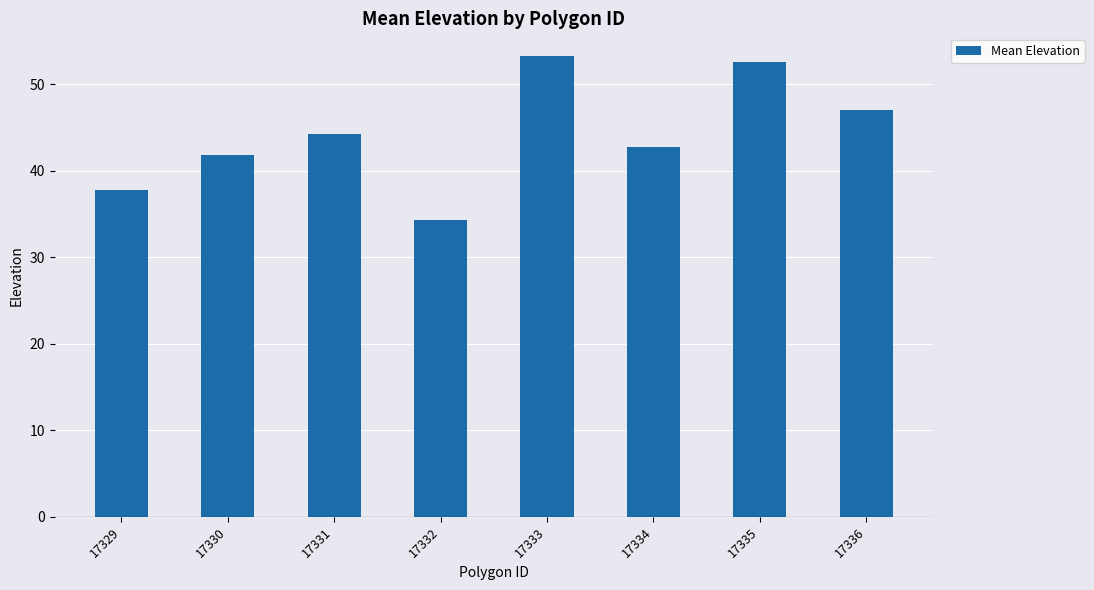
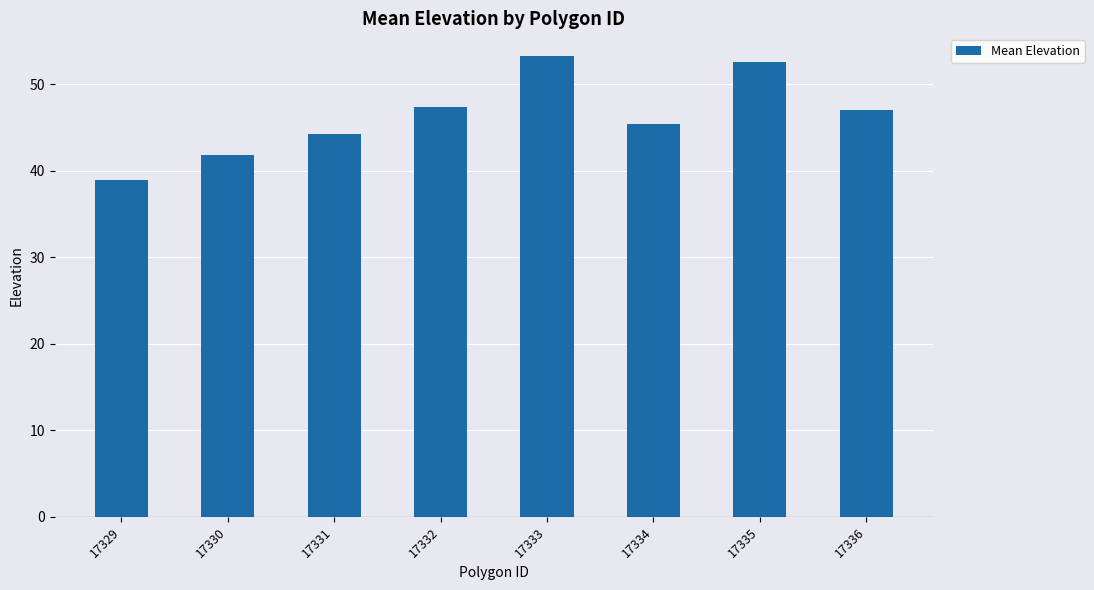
17329: 38 -> 39
17332: 34 -> 47
17334: 43 -> 45
